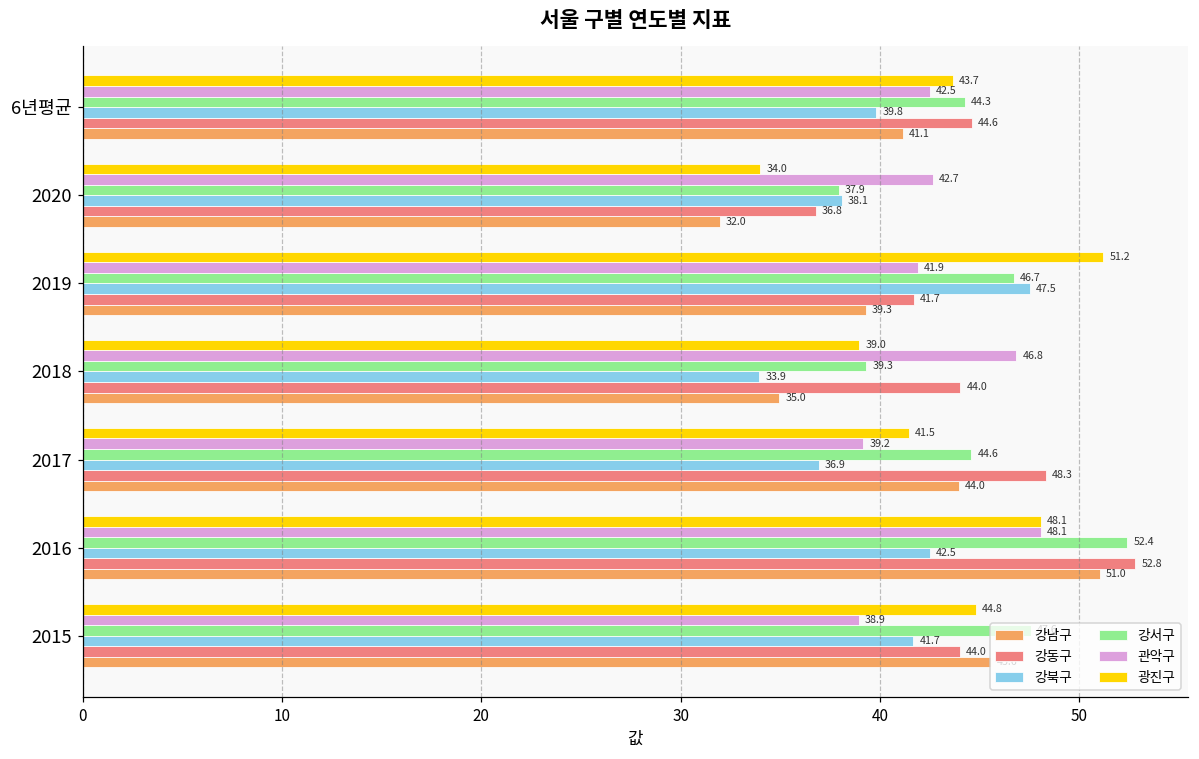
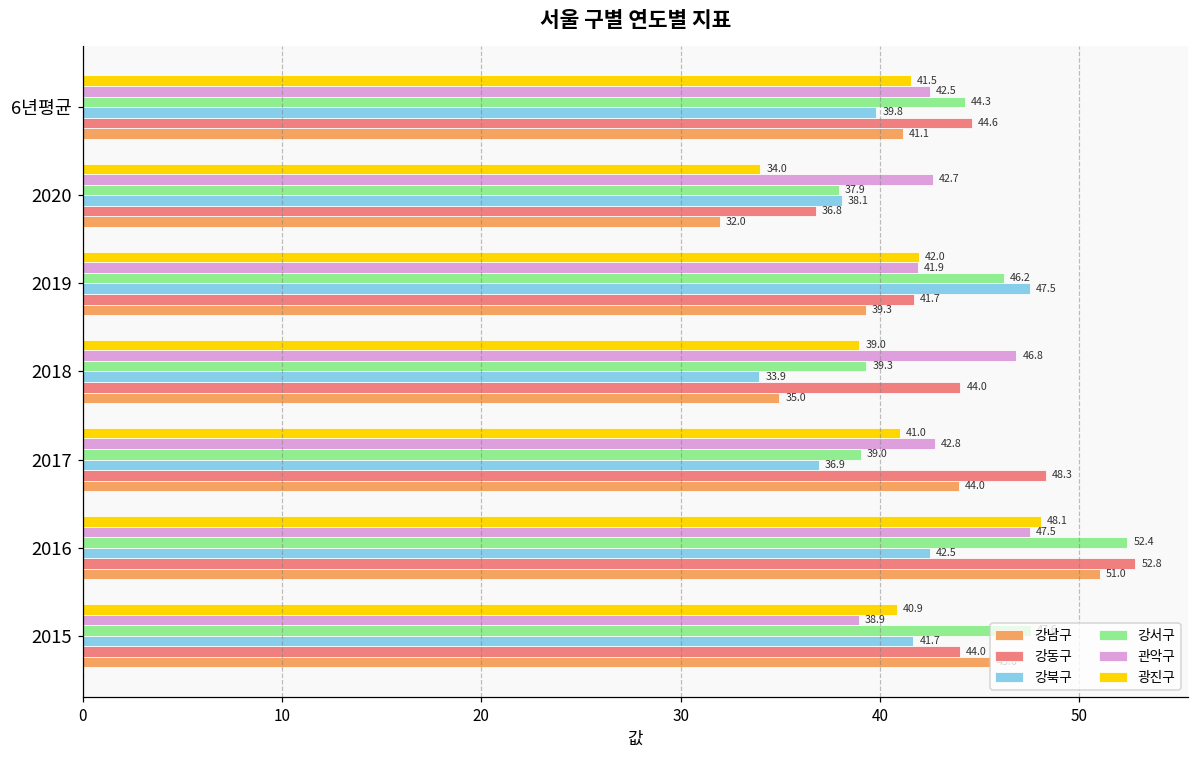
광진구, 6년평균: 43.7 -> 41.5
광진구, 2019: 51.2 -> 42.0
강서구, 2019: 46.7 -> 46.2
광진구, 2017: 41.5 -> 41.0
관악구, 2017: 39.2 -> 42.8
강서구, 2017: 44.6 -> 39.0
관악구, 2016: 48.1 -> 47.5
광진구, 2015: 44.8 -> 40.9
